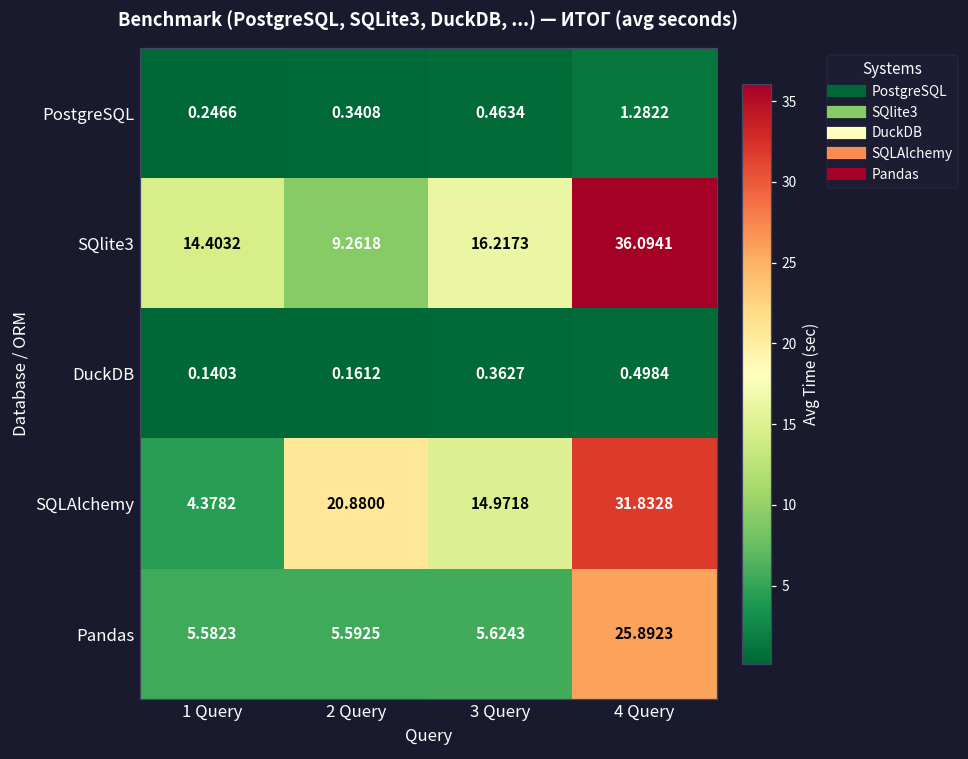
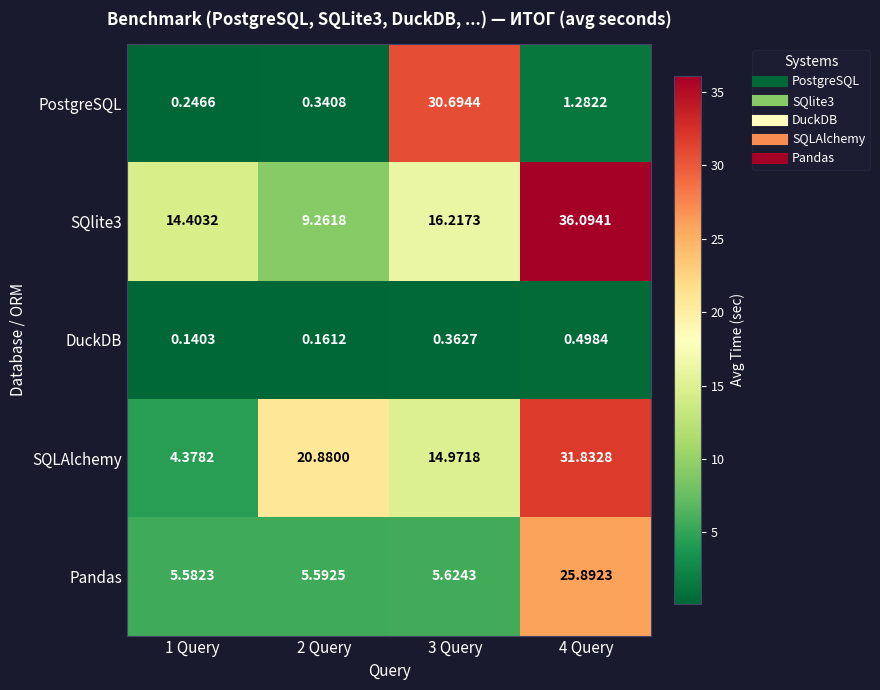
PostgreSQL, 3 Query: 0.4634 -> 30.6944
